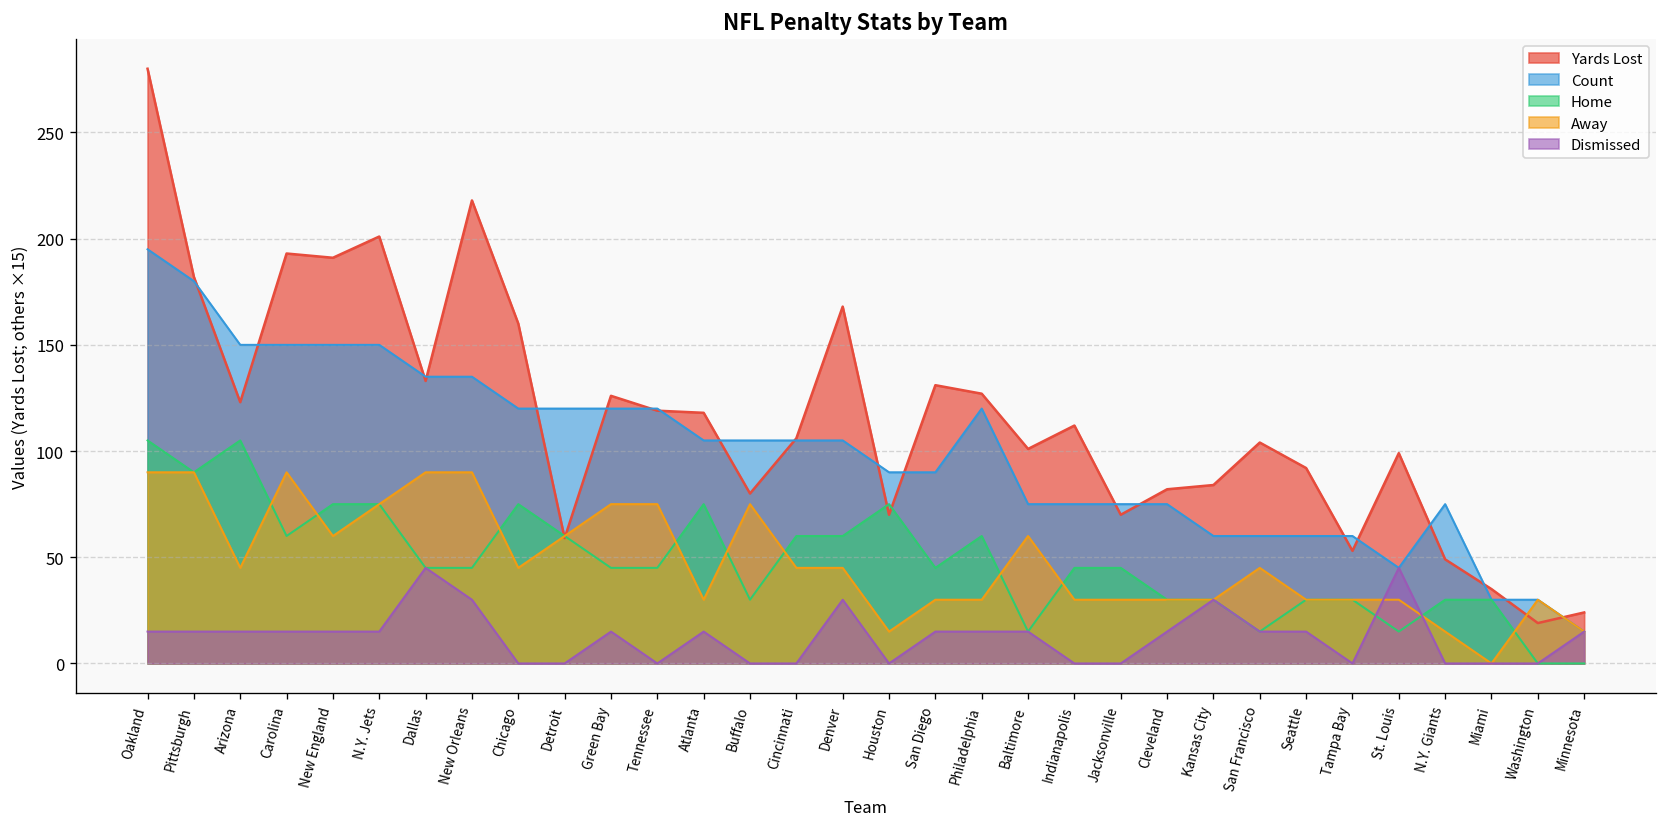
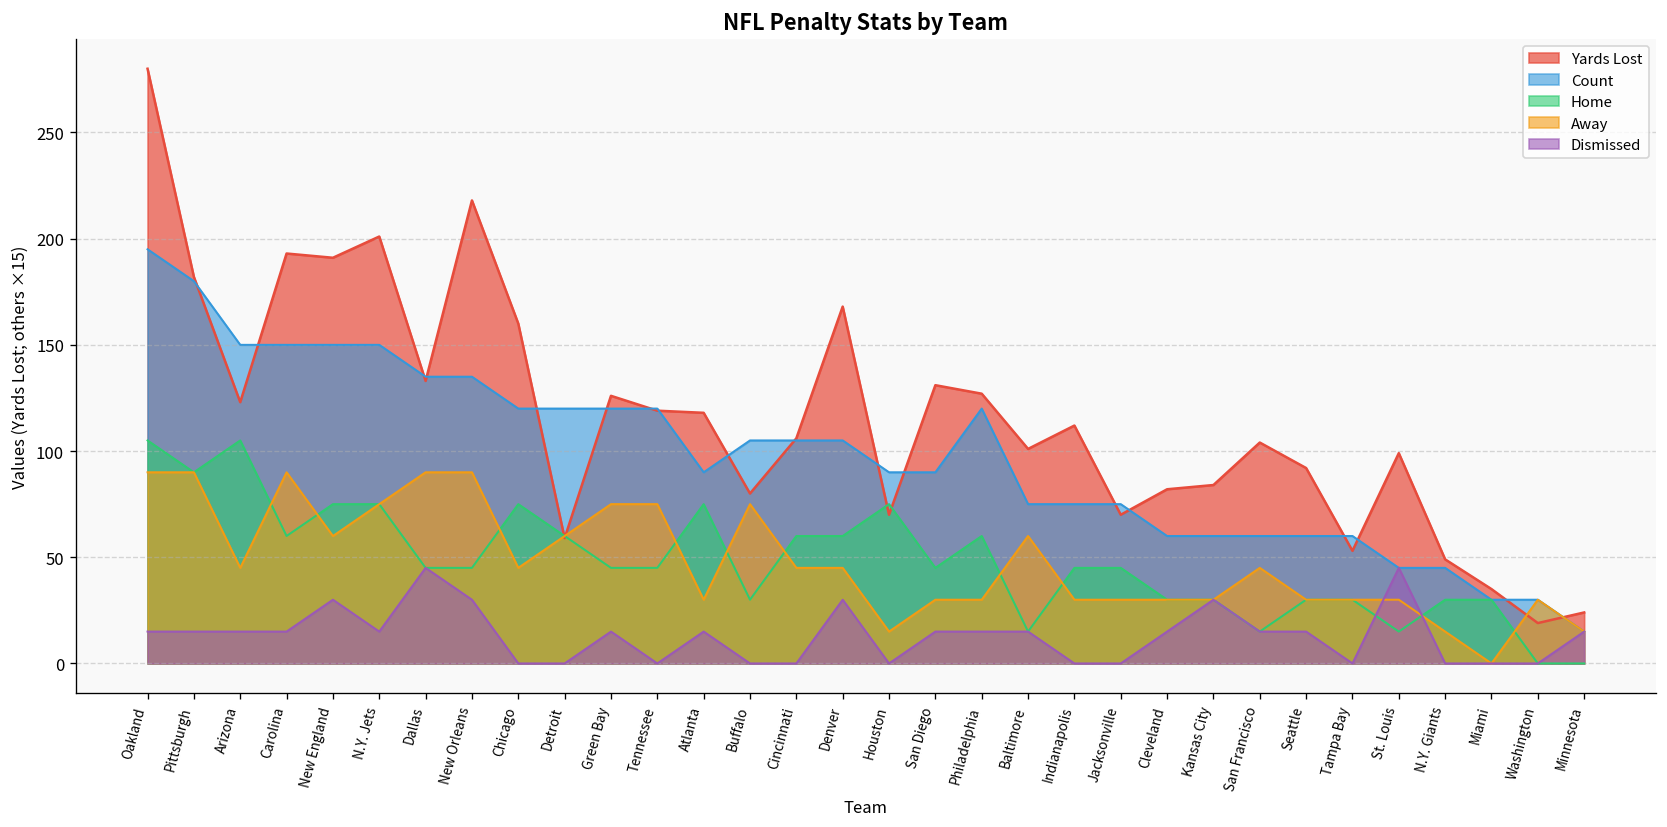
Dismissed, New England: 15 -> 30
Count, Atlanta: 105 -> 90
Count, Cleveland: 75 -> 60
Count, N.Y. Giants: 75 -> 45
